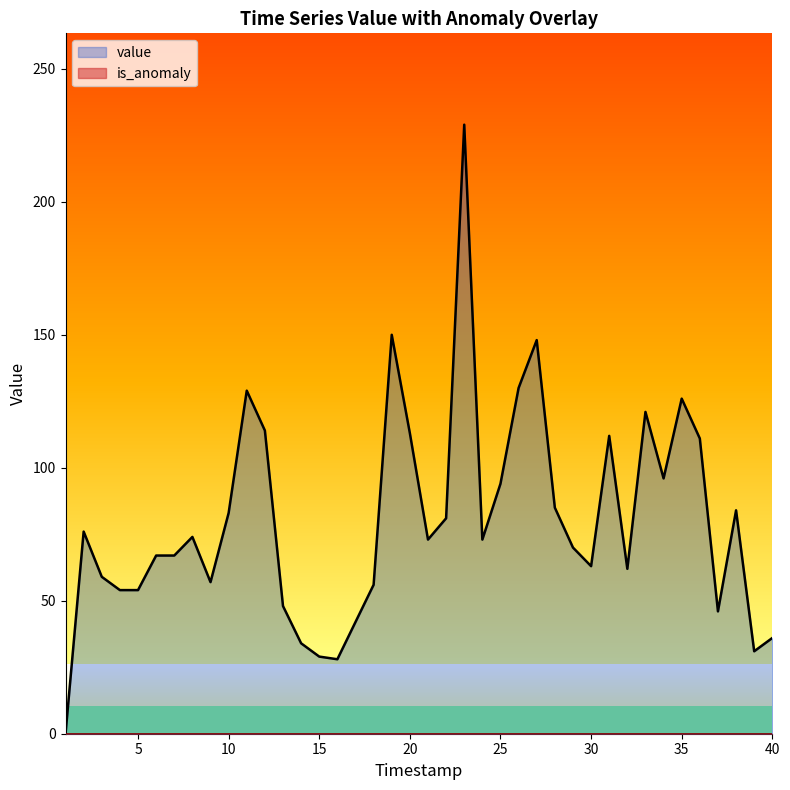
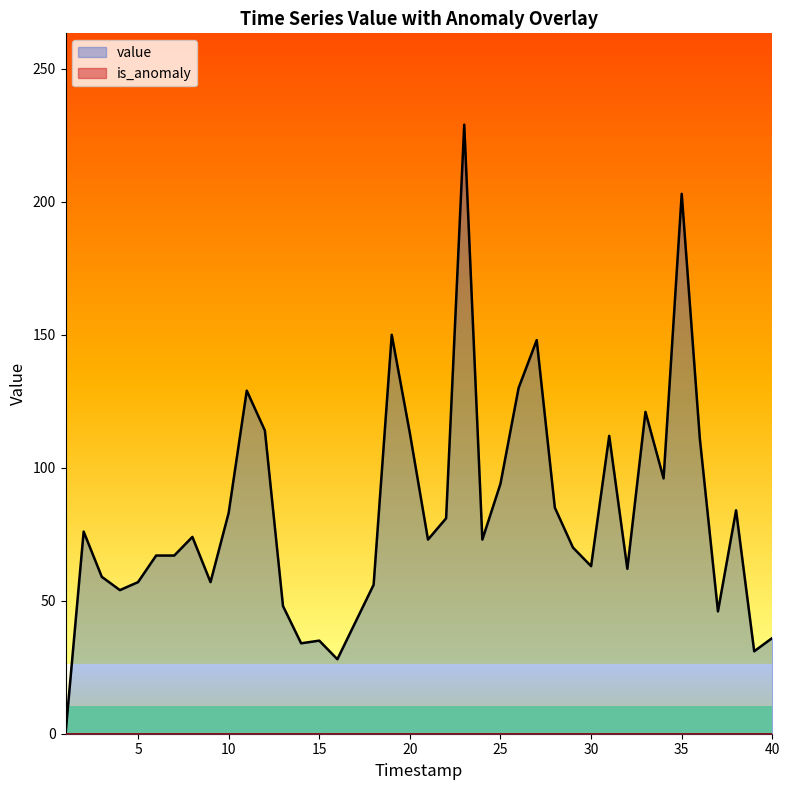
value, 5: 54 -> 57
value, 15: 29 -> 35
value, 35: 126 -> 203
